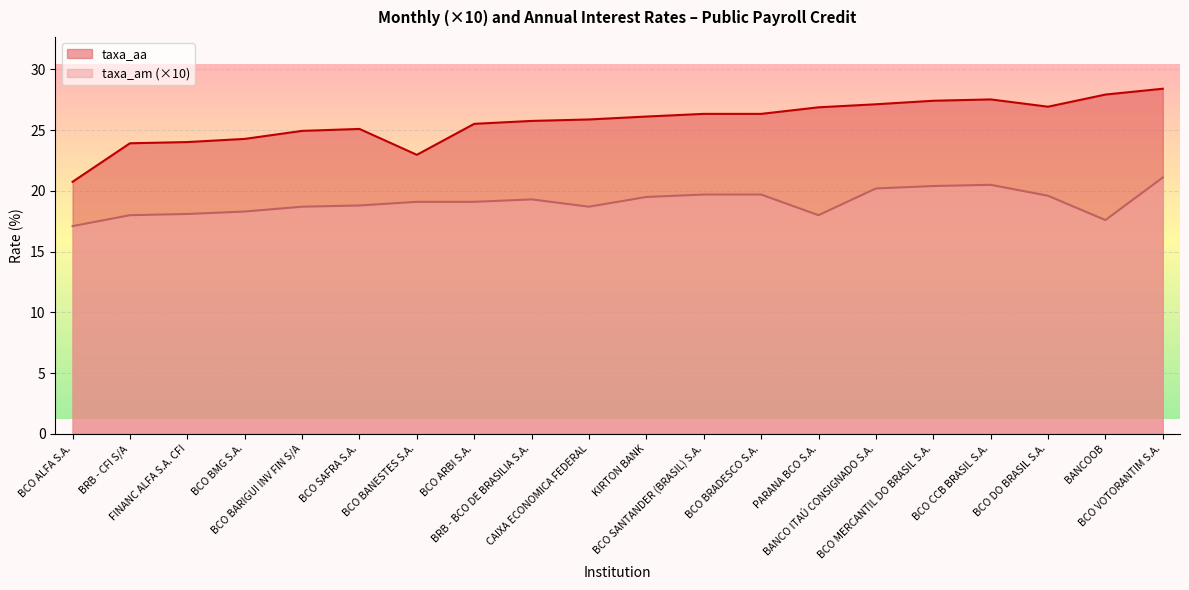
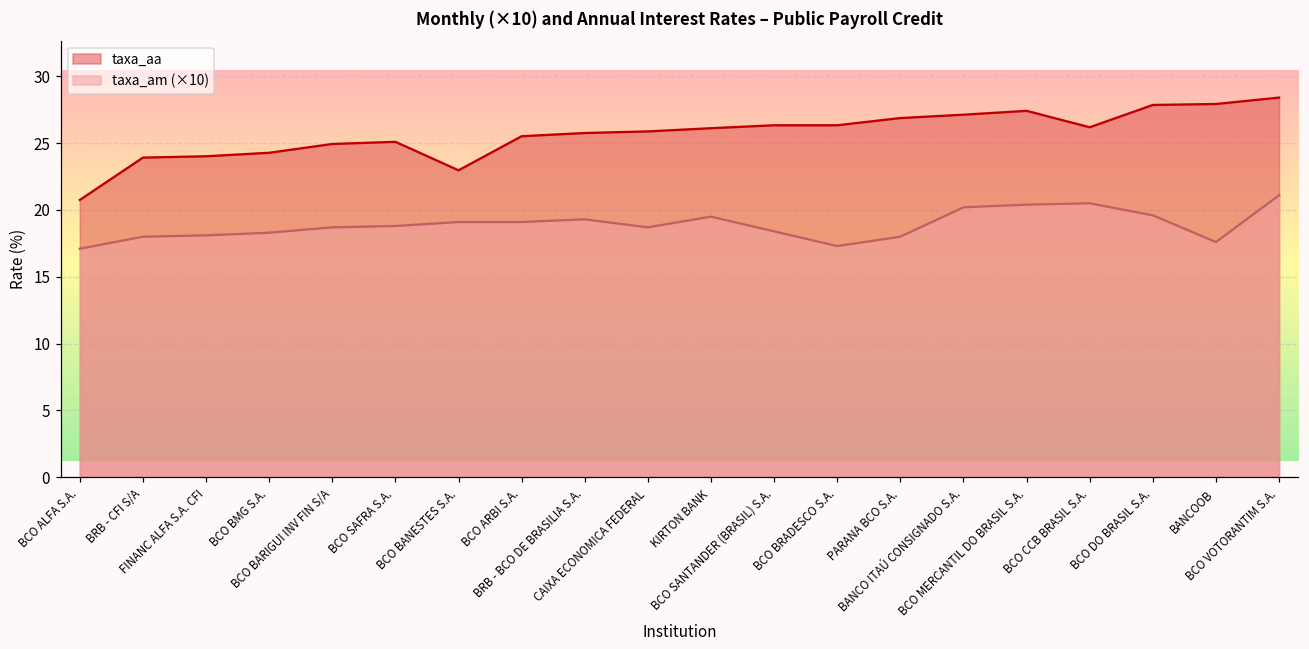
taxa_am (×10), BCO SANTANDER (BRASIL) S.A.: 19.7 -> 18.4
taxa_am (×10), BCO BRADESCO S.A.: 19.7 -> 17.3
taxa_aa, BCO CCB BRASIL S.A.: 27.5 -> 26.2
taxa_aa, BCO DO BRASIL S.A.: 26.9 -> 27.9
